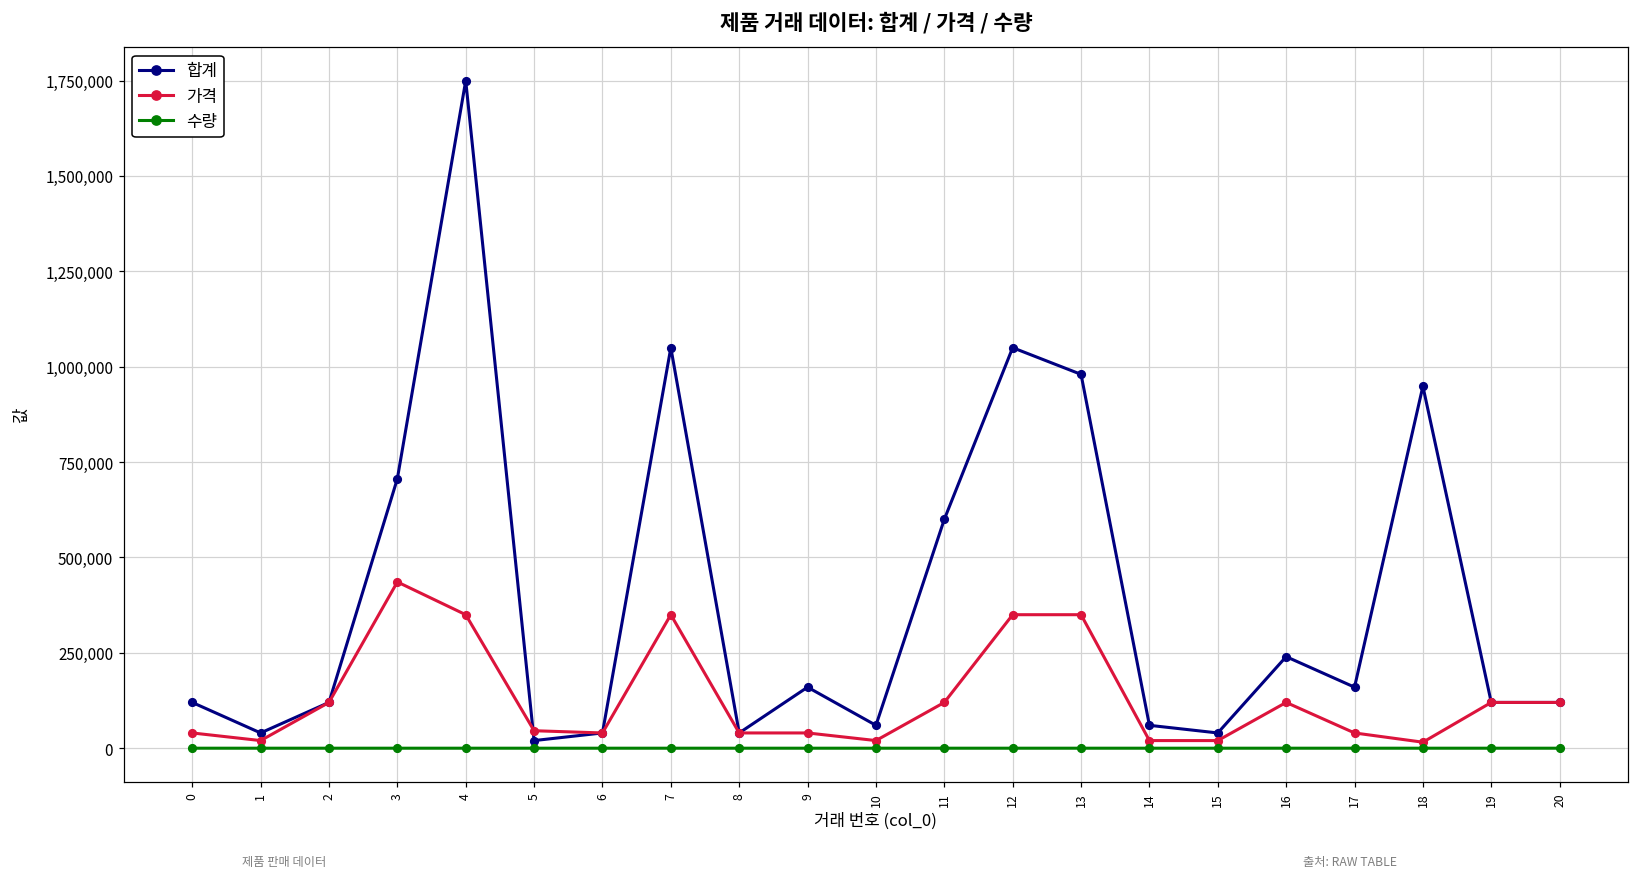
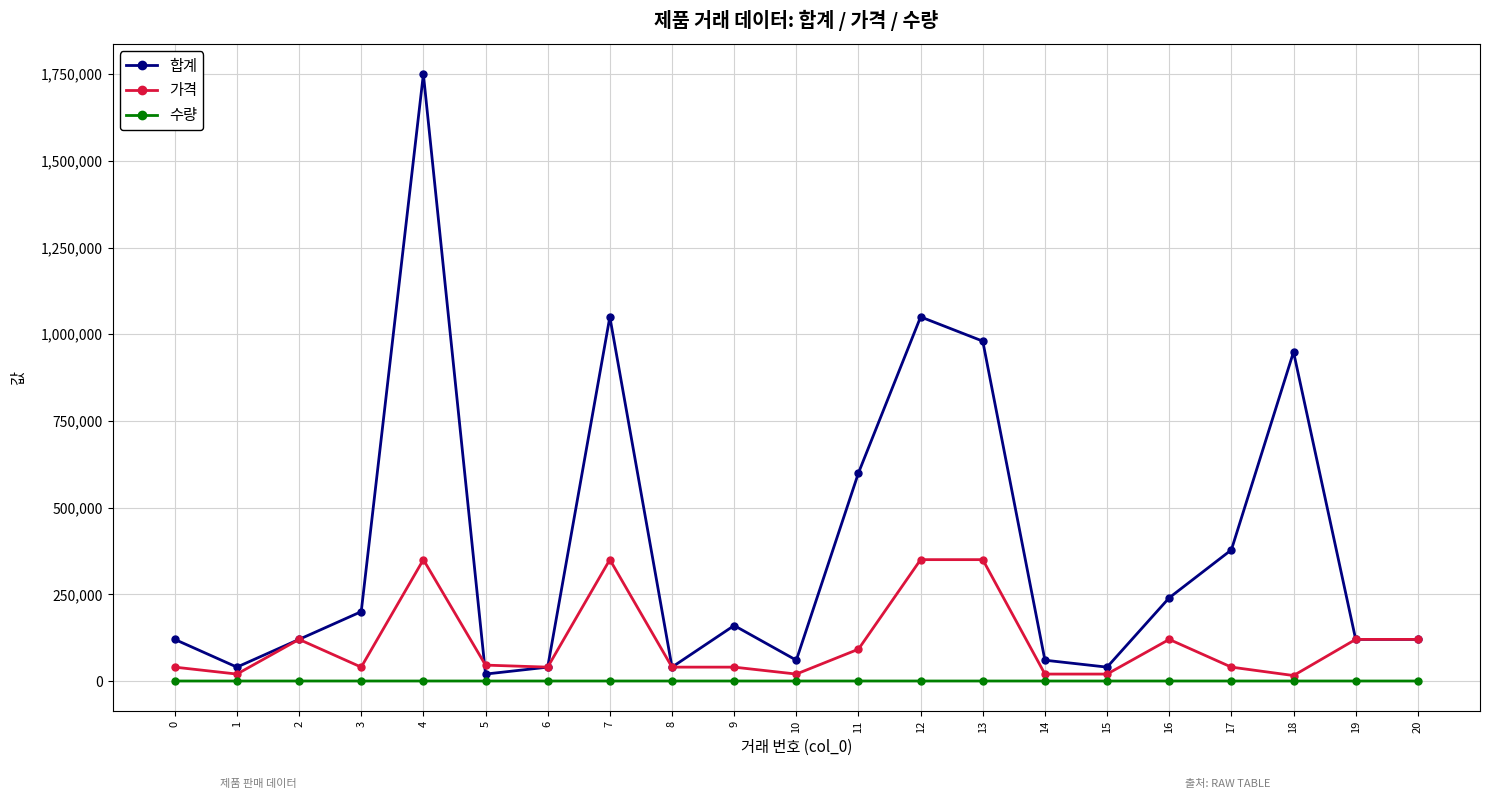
합계, 3: 710,000 -> 200,000
가격, 3: 440,000 -> 40,000
가격, 11: 120,000 -> 90,000
합계, 17: 160,000 -> 380,000
